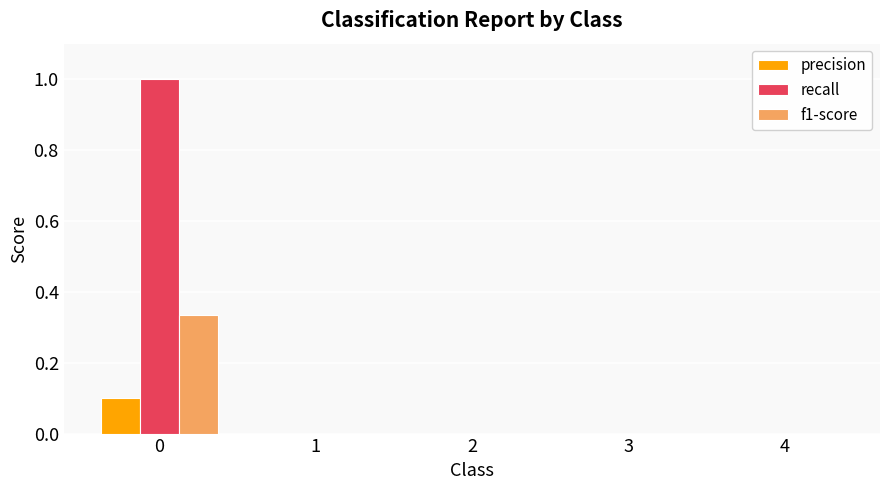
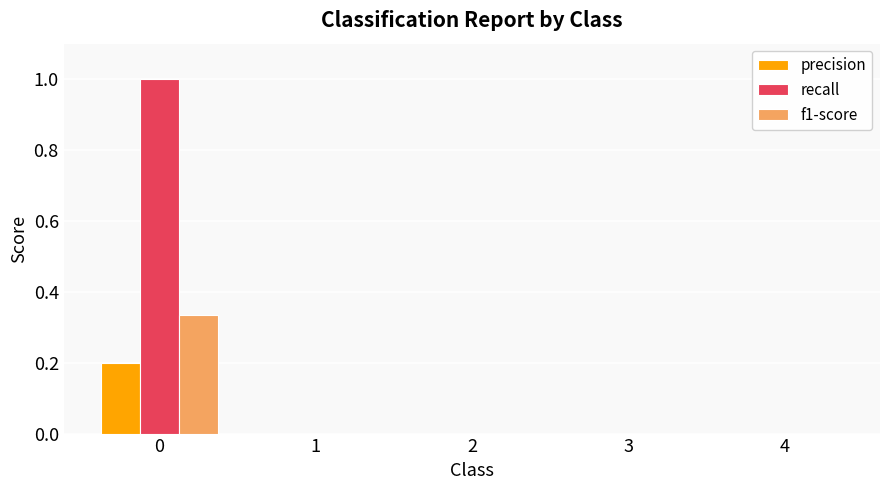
precision, 0: 0.1 -> 0.2
